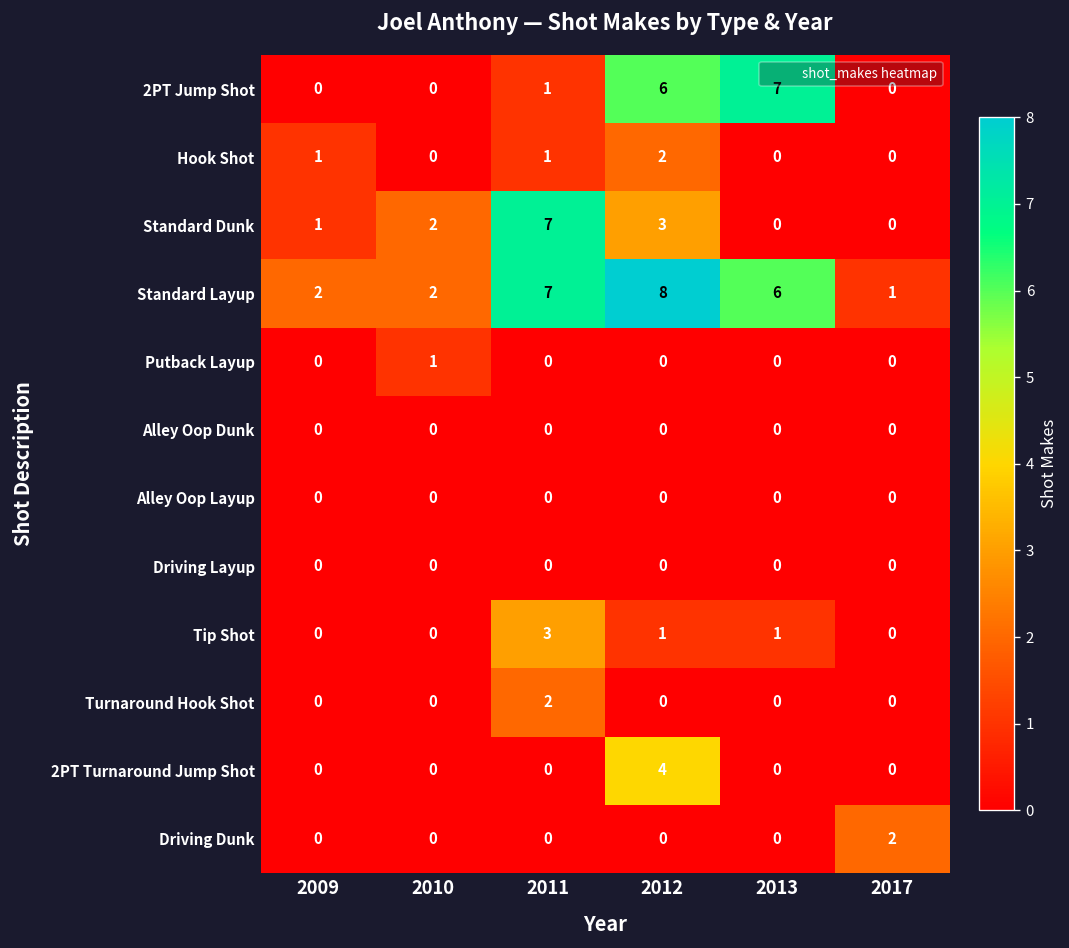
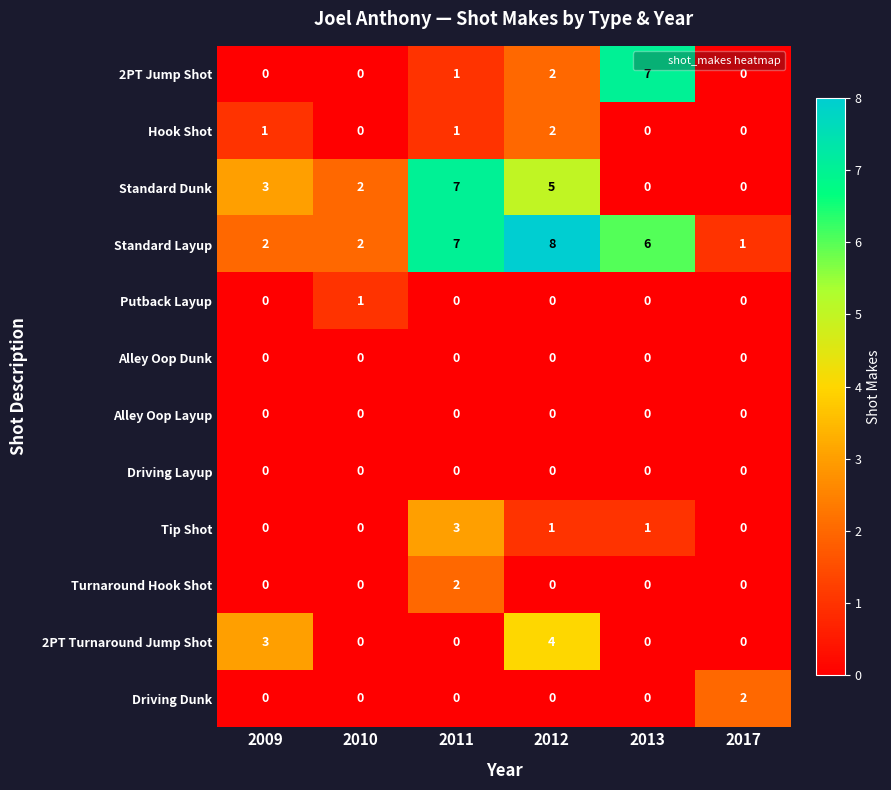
2PT Jump Shot, 2012: 6 -> 2
Standard Dunk, 2009: 1 -> 3
Standard Dunk, 2012: 3 -> 5
2PT Turnaround Jump Shot, 2009: 0 -> 3
